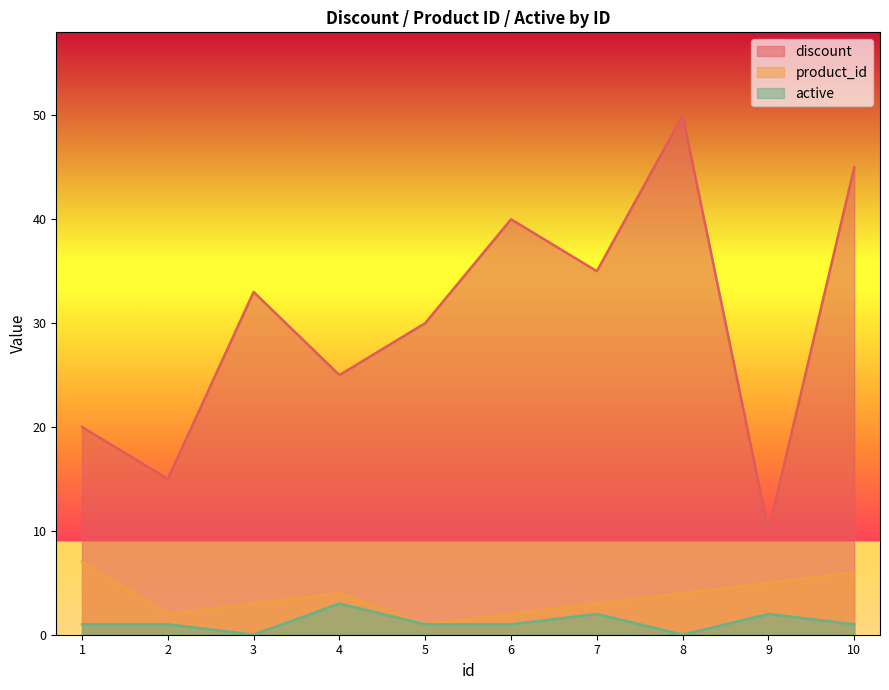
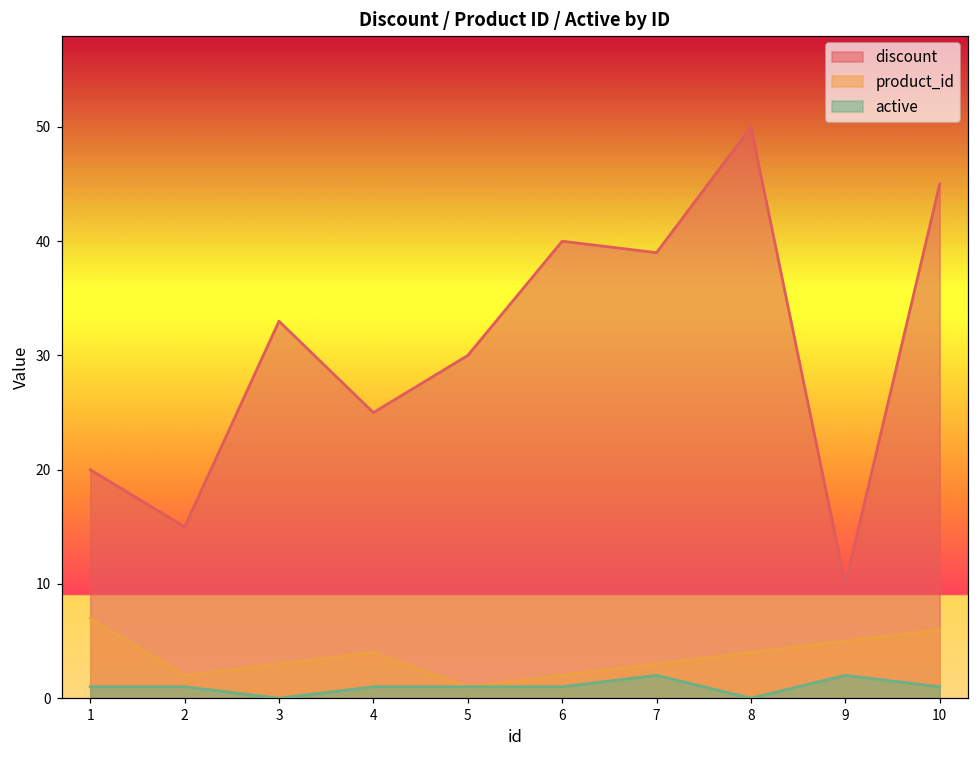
active, 4: 3 -> 1
discount, 7: 35 -> 39
